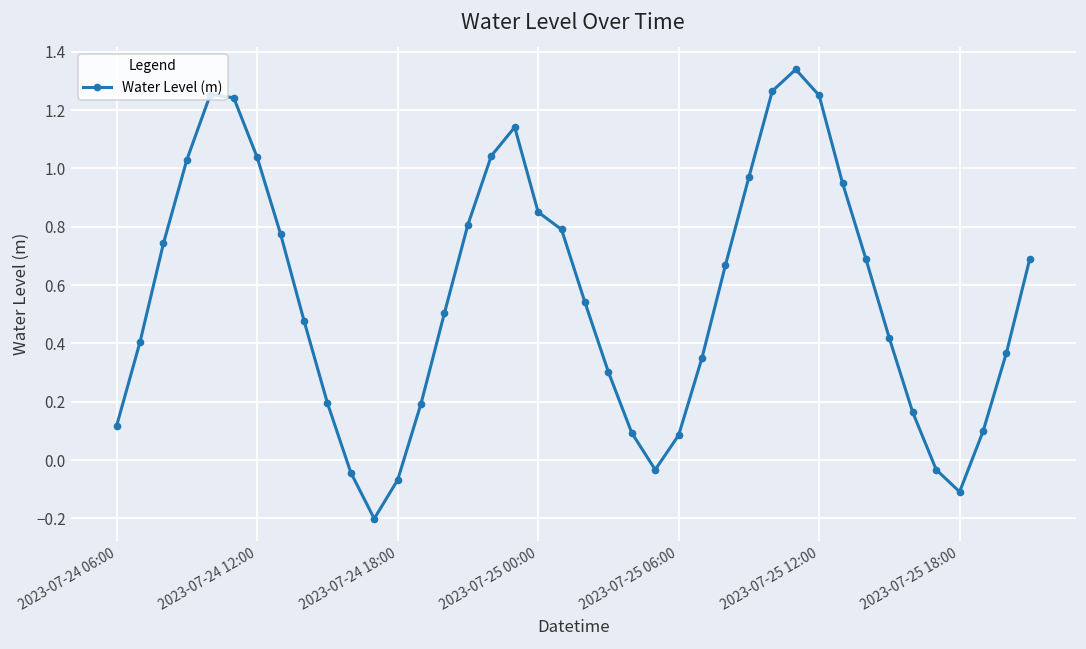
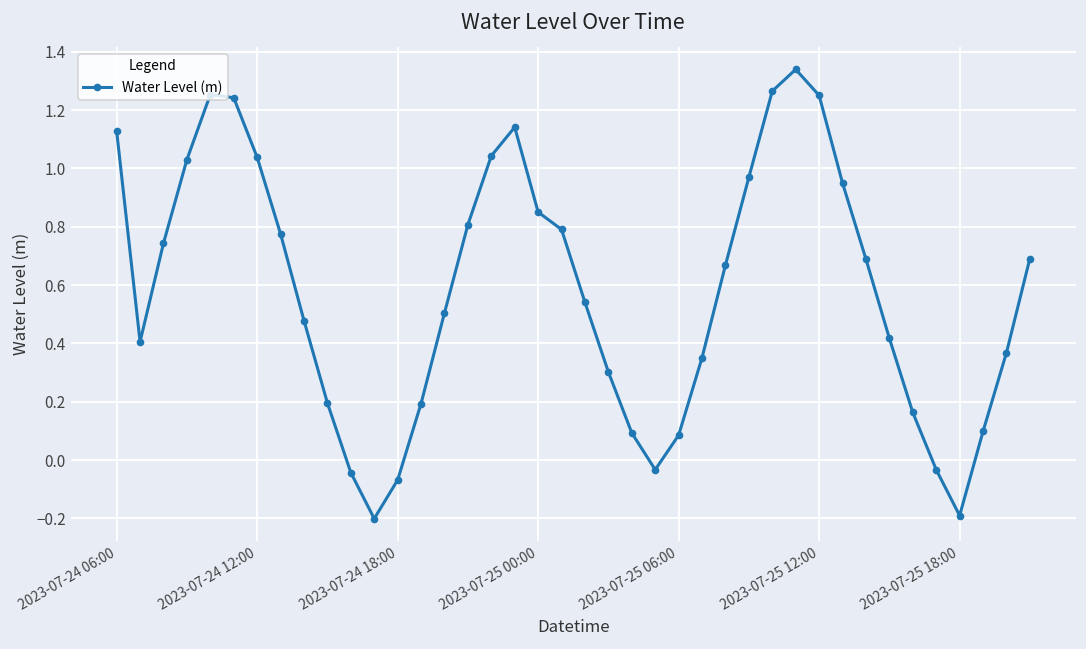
2023-07-24 06:00: 0.12 -> 1.13
2023-07-25 18:00: -0.11 -> -0.19
